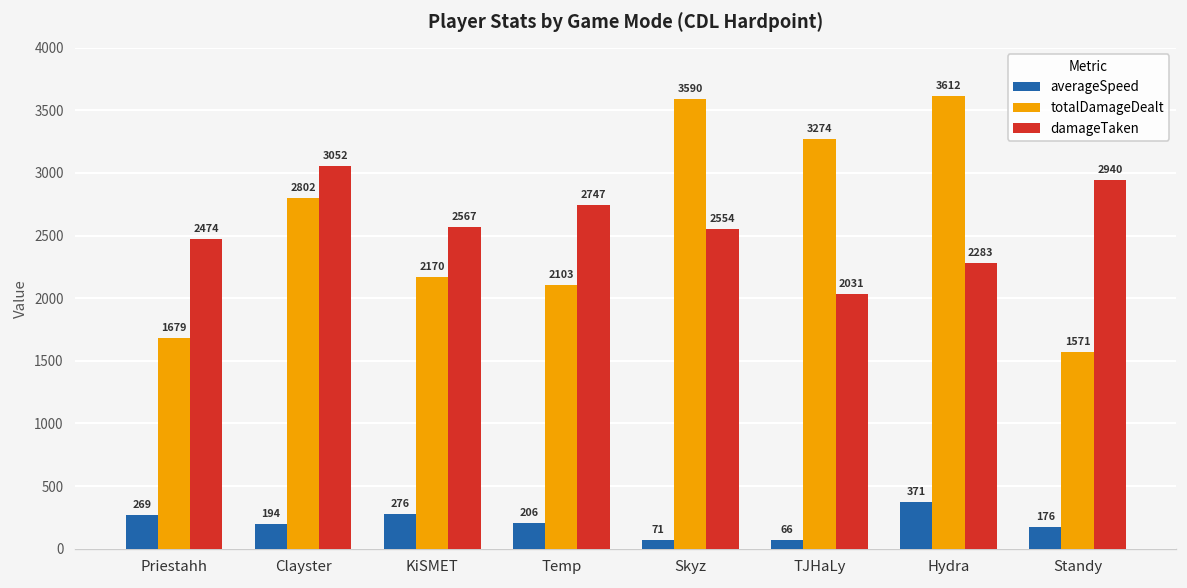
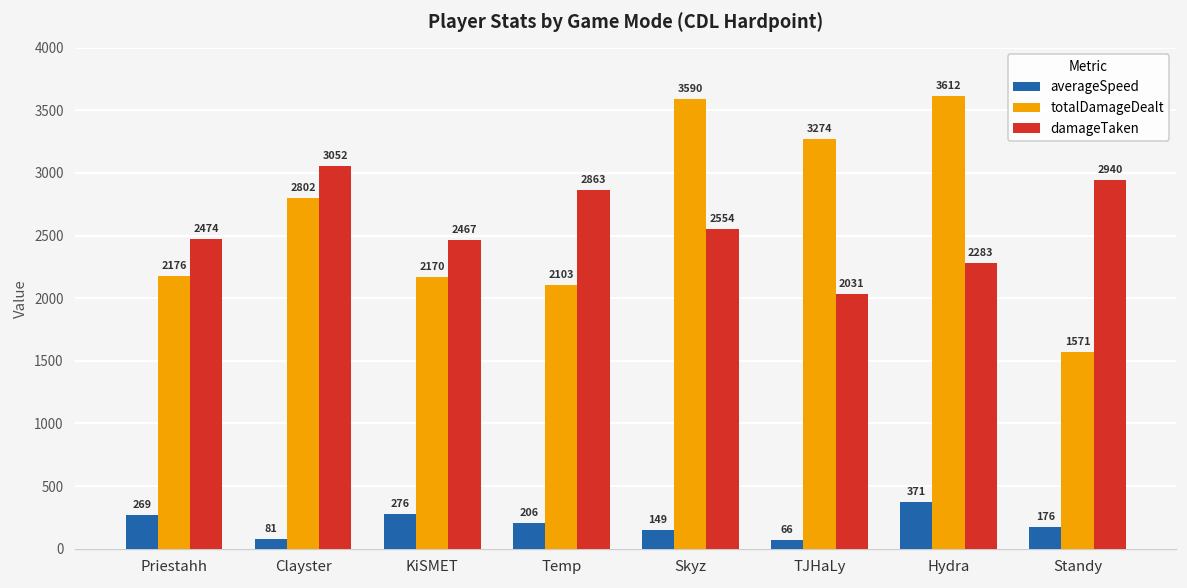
totalDamageDealt, Priestahh: 1679 -> 2176
averageSpeed, Clayster: 194 -> 81
damageTaken, KiSMET: 2567 -> 2467
damageTaken, Temp: 2747 -> 2863
averageSpeed, Skyz: 71 -> 149
